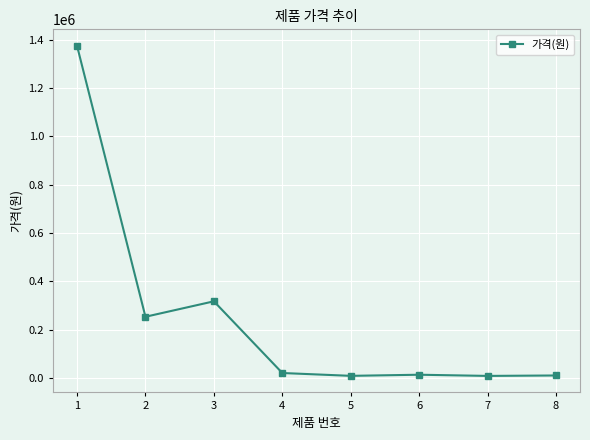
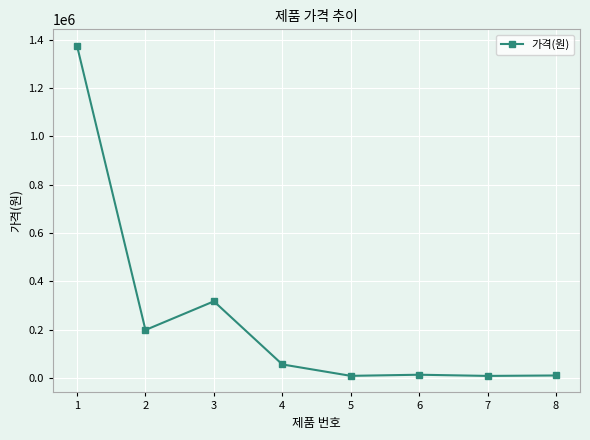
2: 250000 -> 200000
4: 20000 -> 60000
